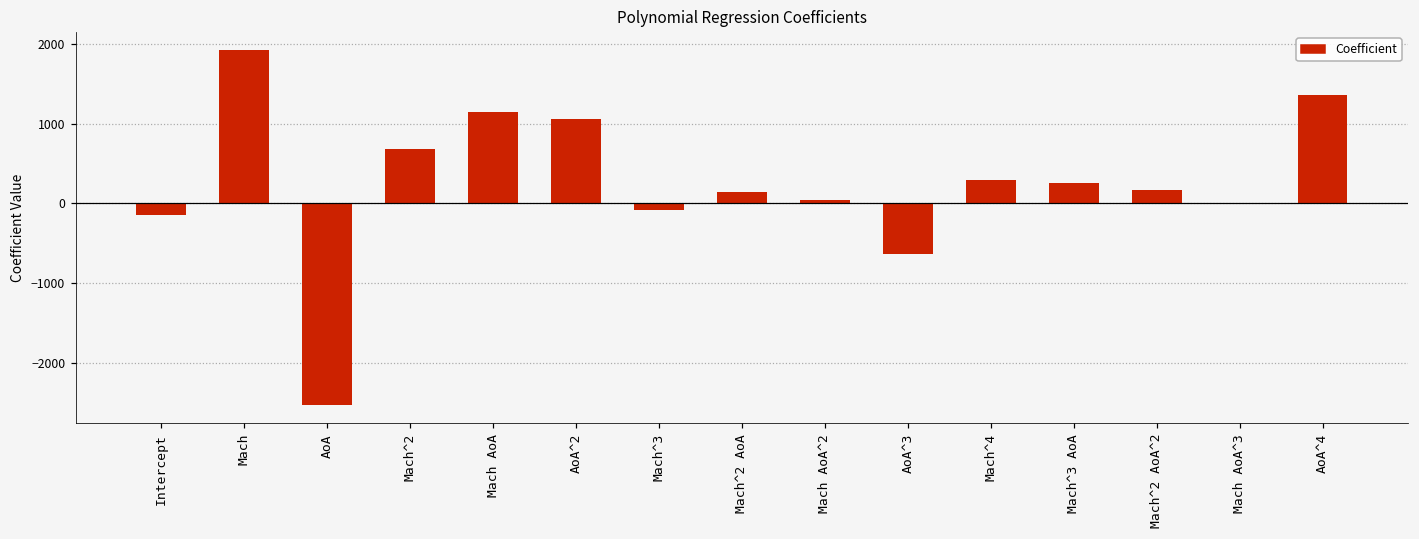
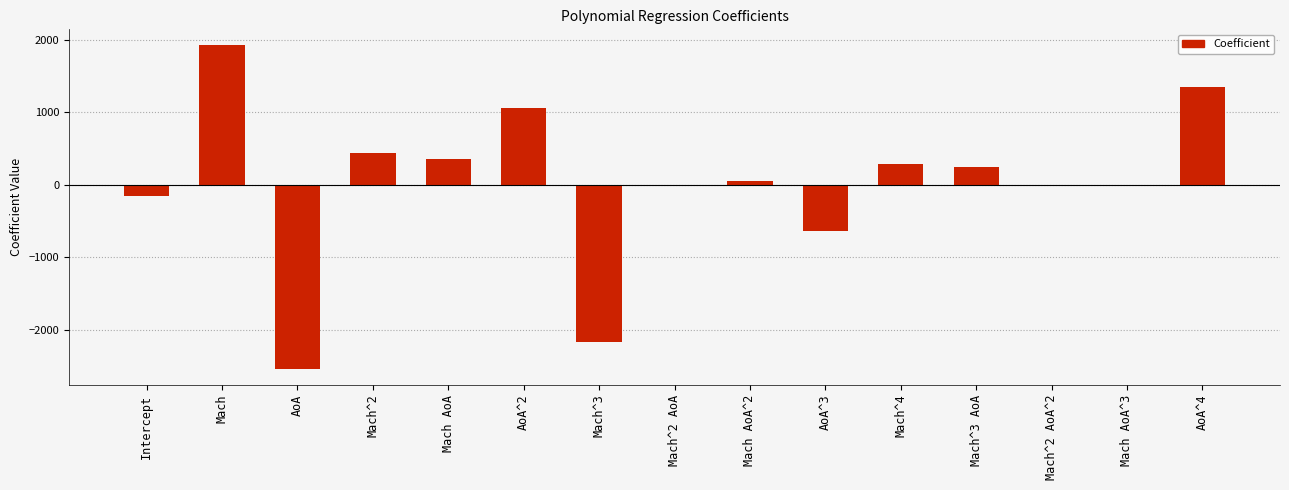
Mach^2: 700 -> 400
Mach AoA: 1200 -> 400
Mach^3: -100 -> -2200
Mach^2 AoA: 100 -> 0
Mach^2 AoA^2: 200 -> 0
